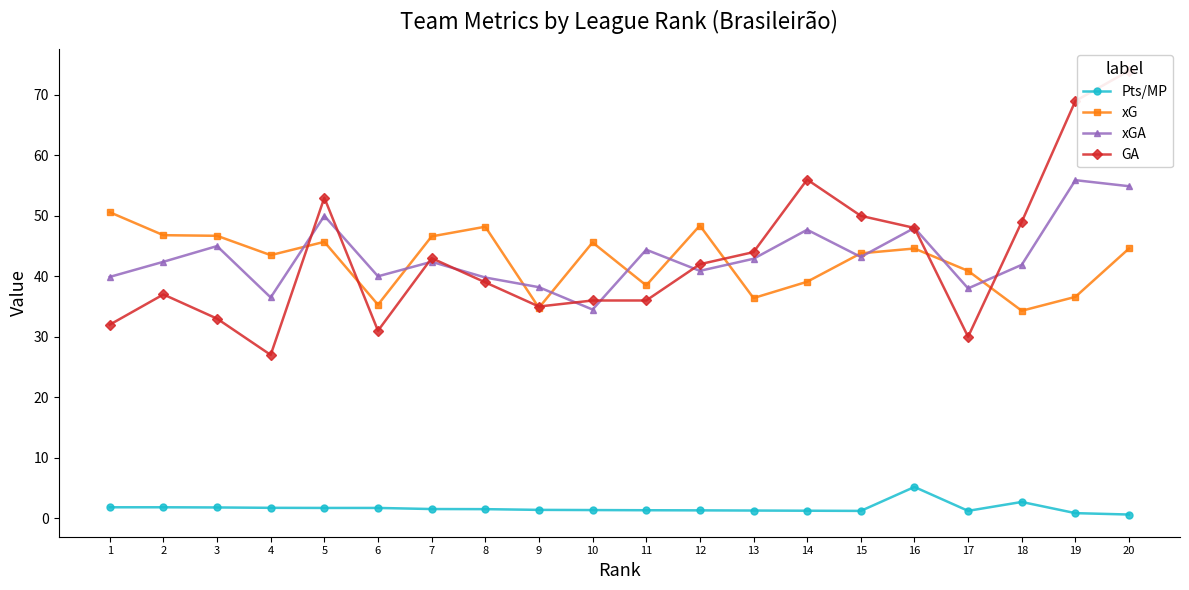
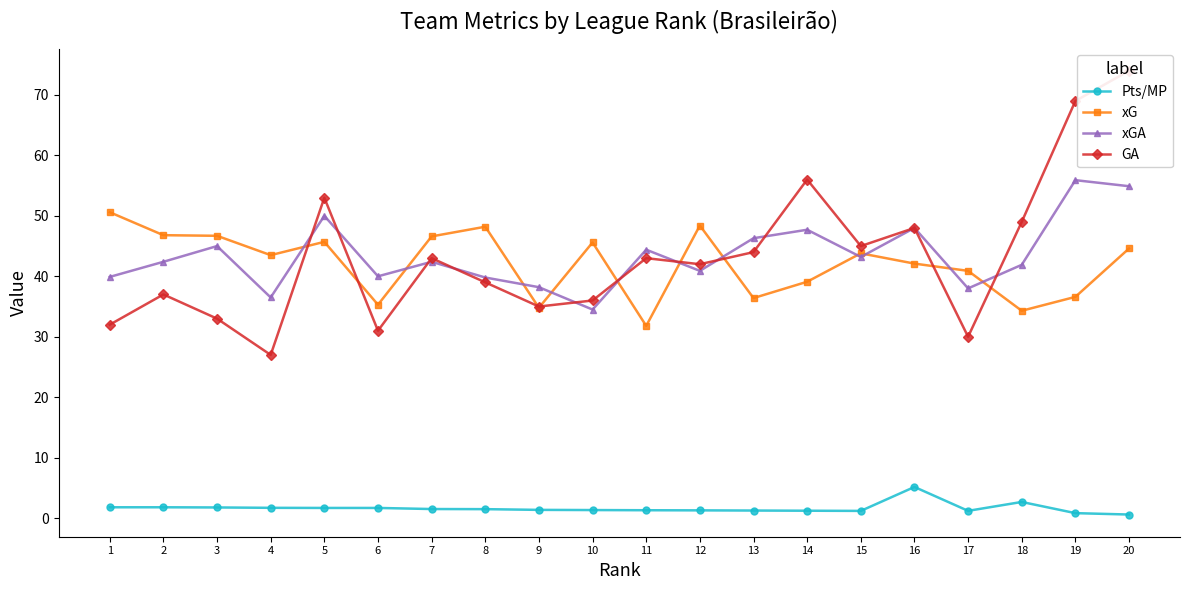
xG, 11: 39 -> 32
GA, 11: 36 -> 43
xGA, 13: 43 -> 46
GA, 15: 50 -> 45
xG, 16: 45 -> 42
